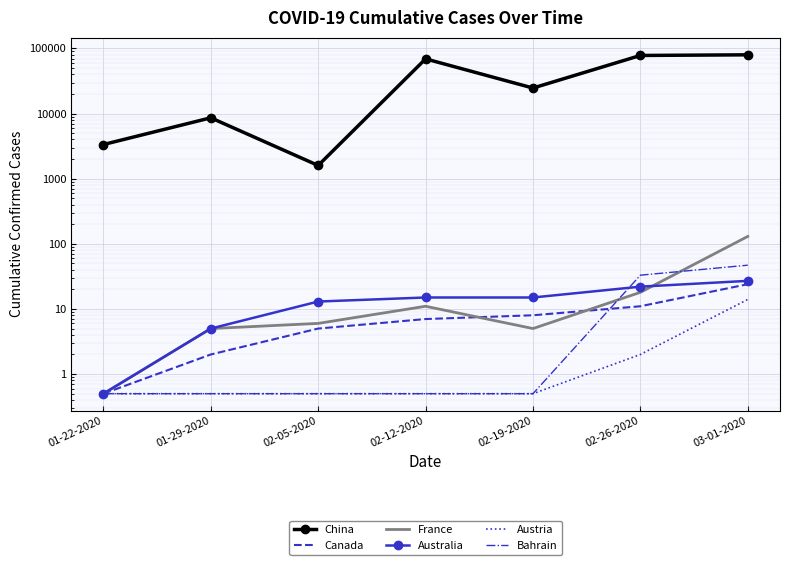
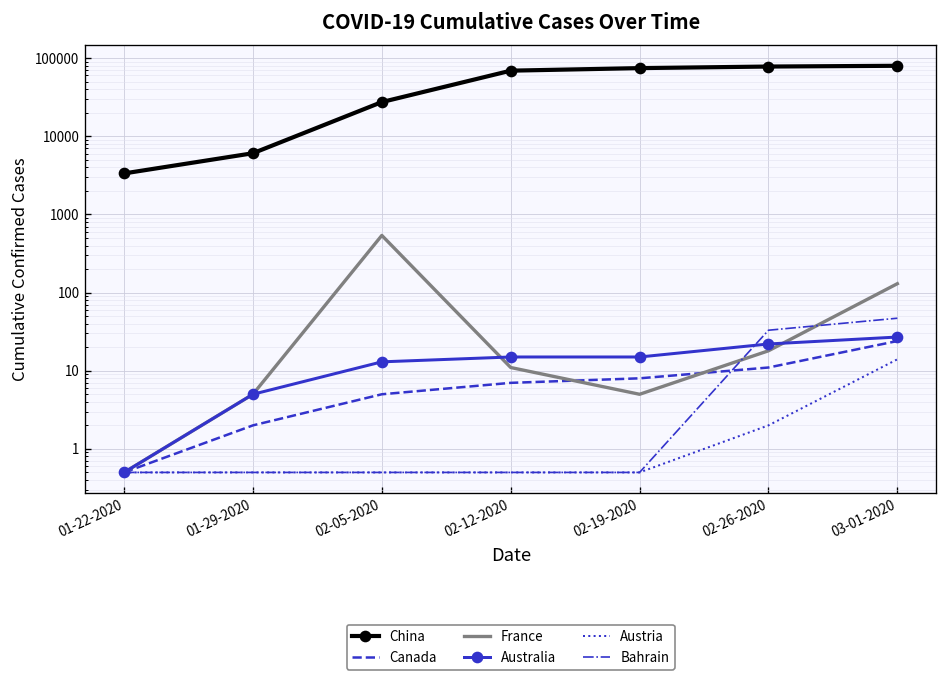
China, 01-29-2020: 9000 -> 6000
China, 02-05-2020: 1600 -> 27000
France, 02-05-2020: 6 -> 500
China, 02-19-2020: 25000 -> 70000
